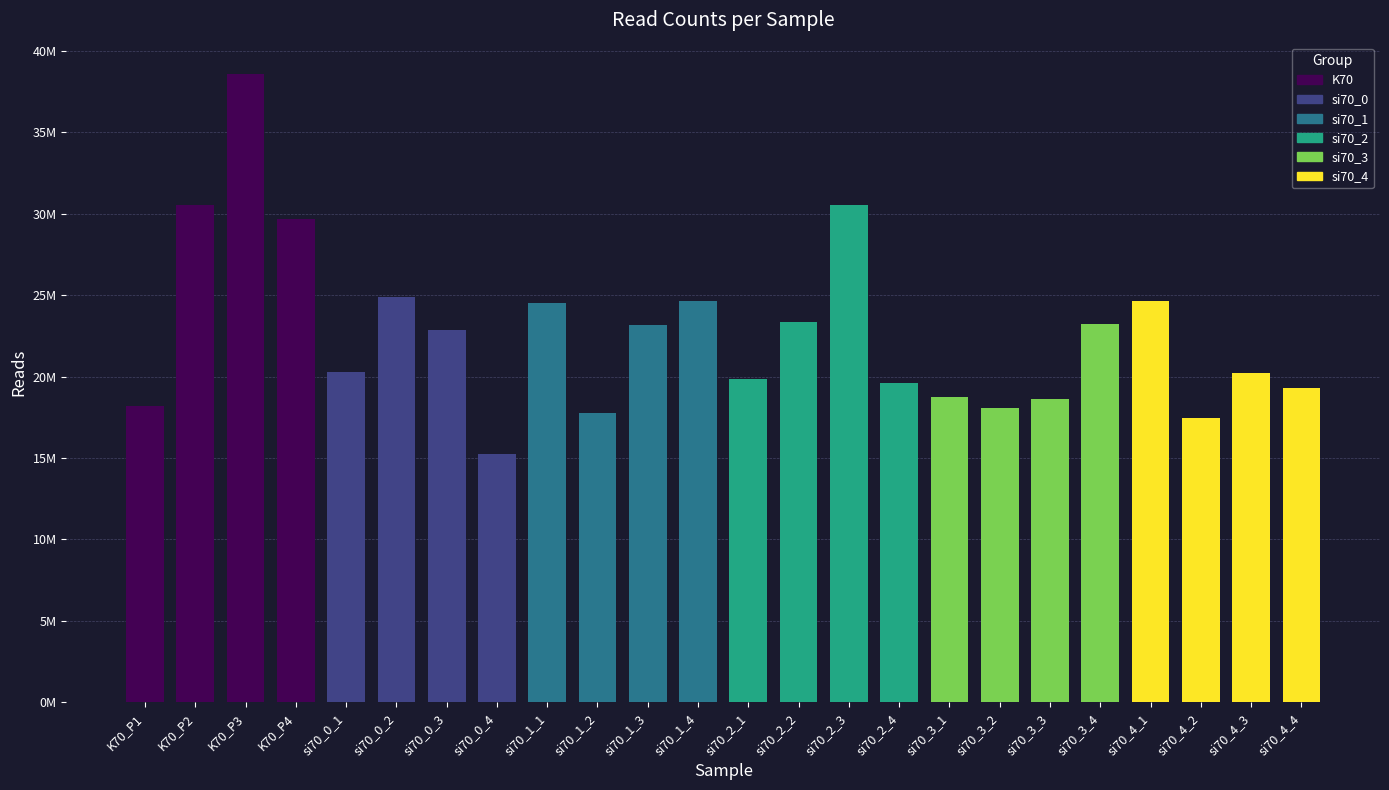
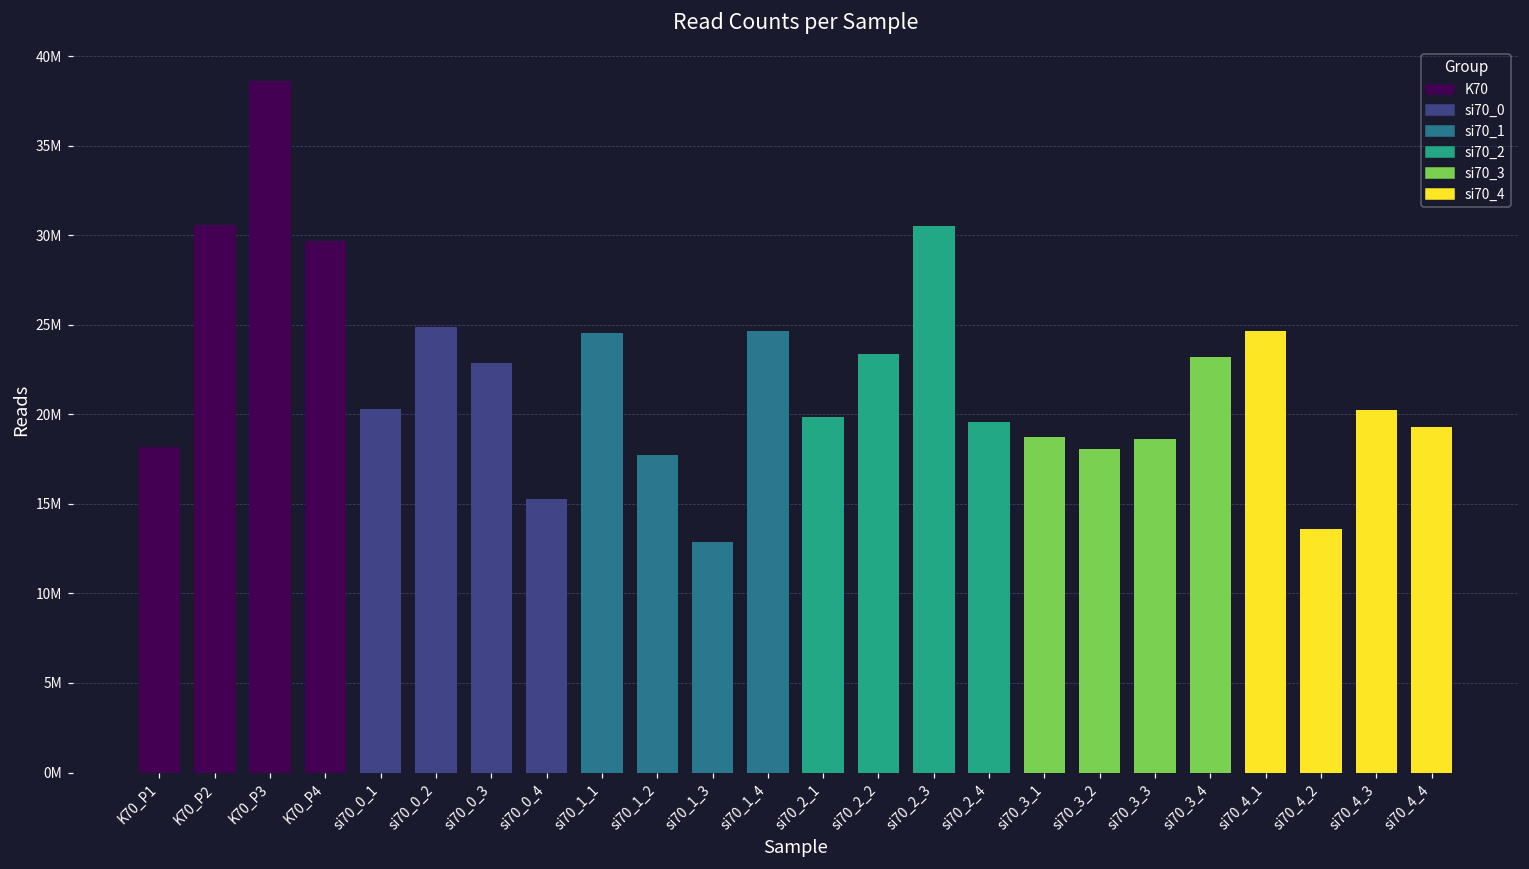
si70_1_3: 23100000 -> 12800000
si70_4_2: 17500000 -> 13600000
